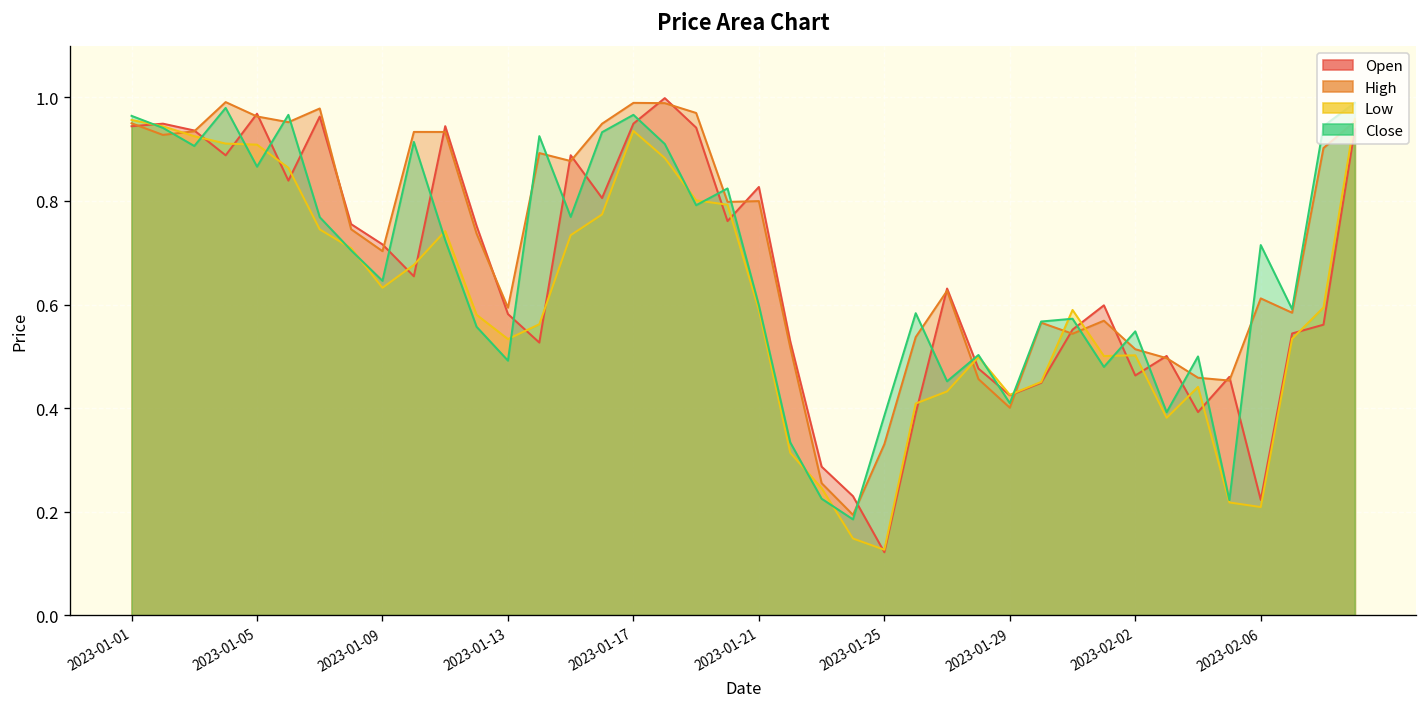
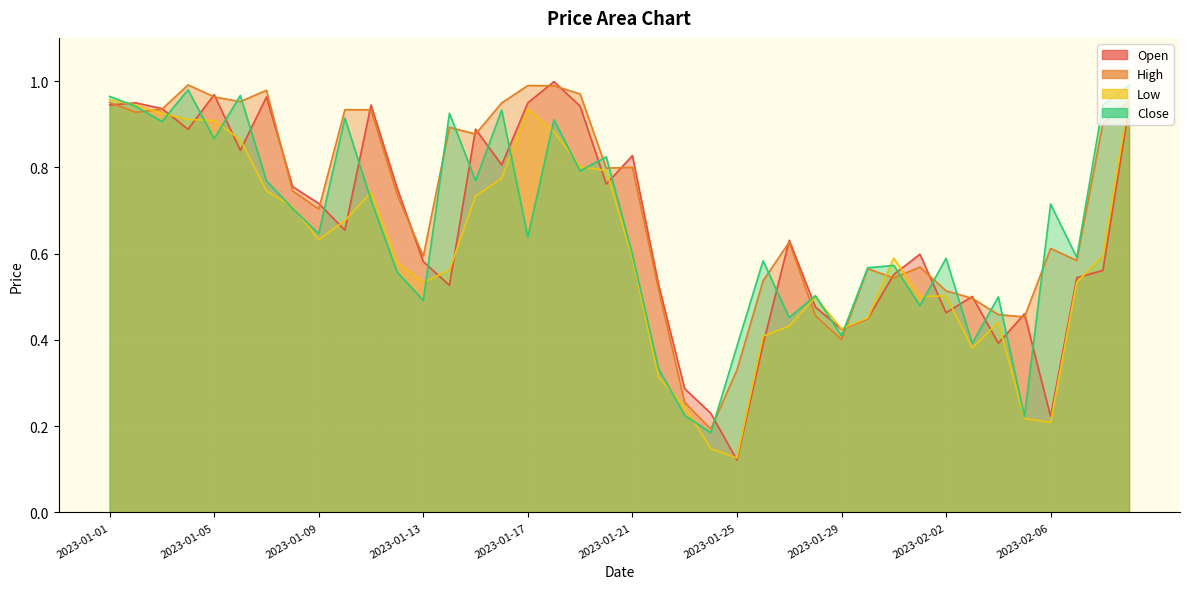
Close, 2023-01-17: 0.97 -> 0.64
Close, 2023-02-02: 0.55 -> 0.59
